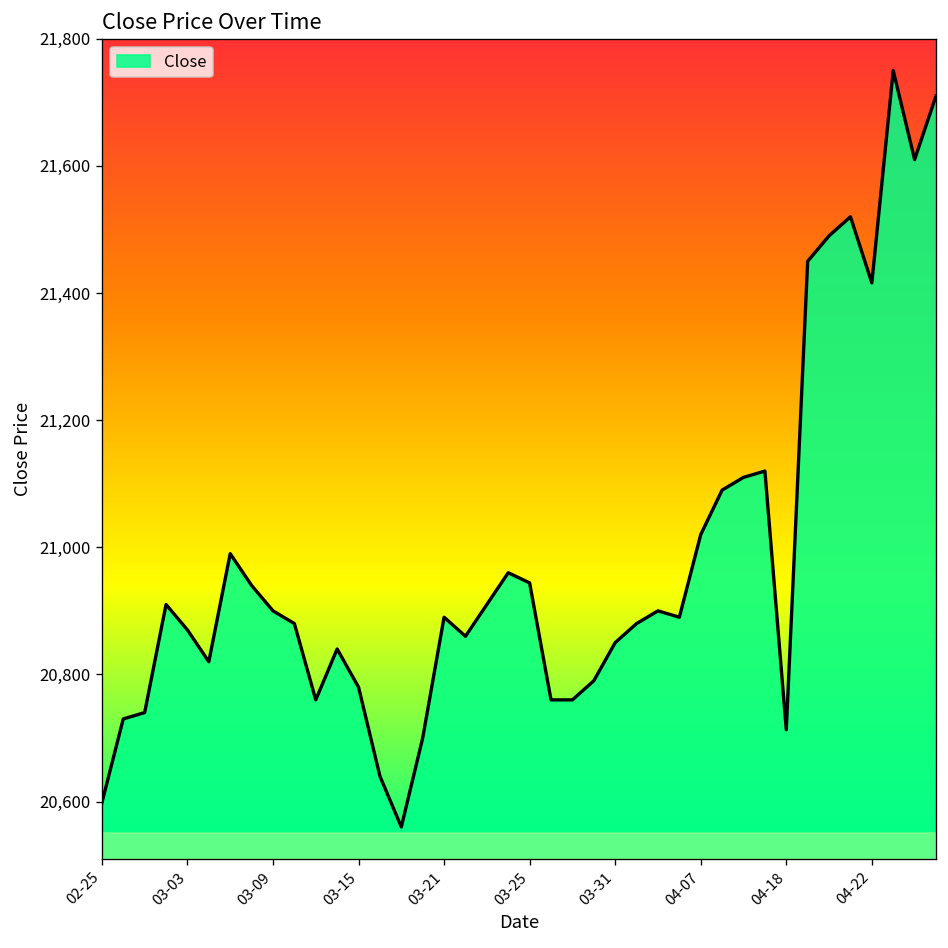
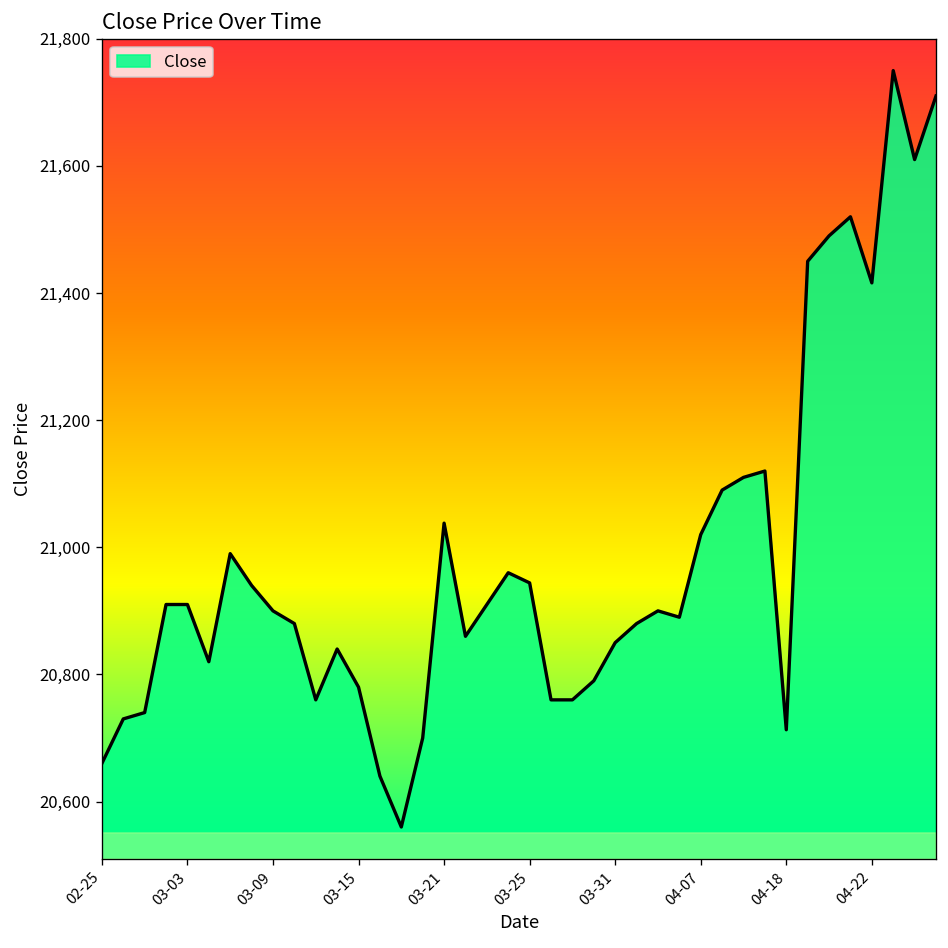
02-25: 20,600 -> 20,660
03-03: 20,870 -> 20,910
03-21: 20,890 -> 21,040
